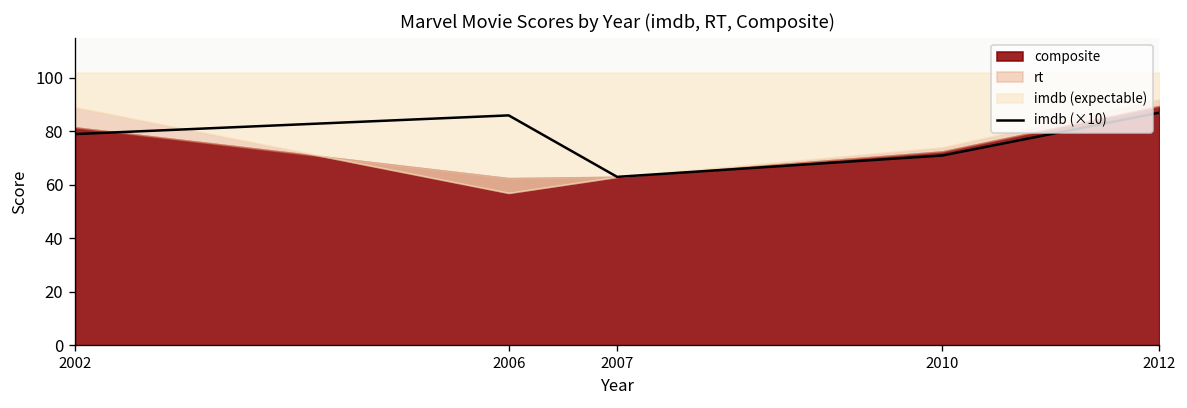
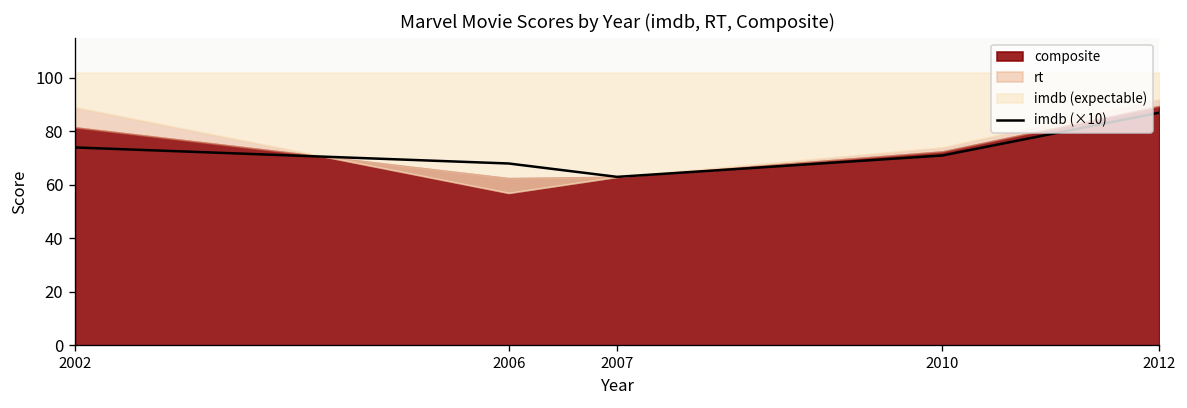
imdb (×10), 2002: 79 -> 74
imdb (×10), 2006: 86 -> 68
